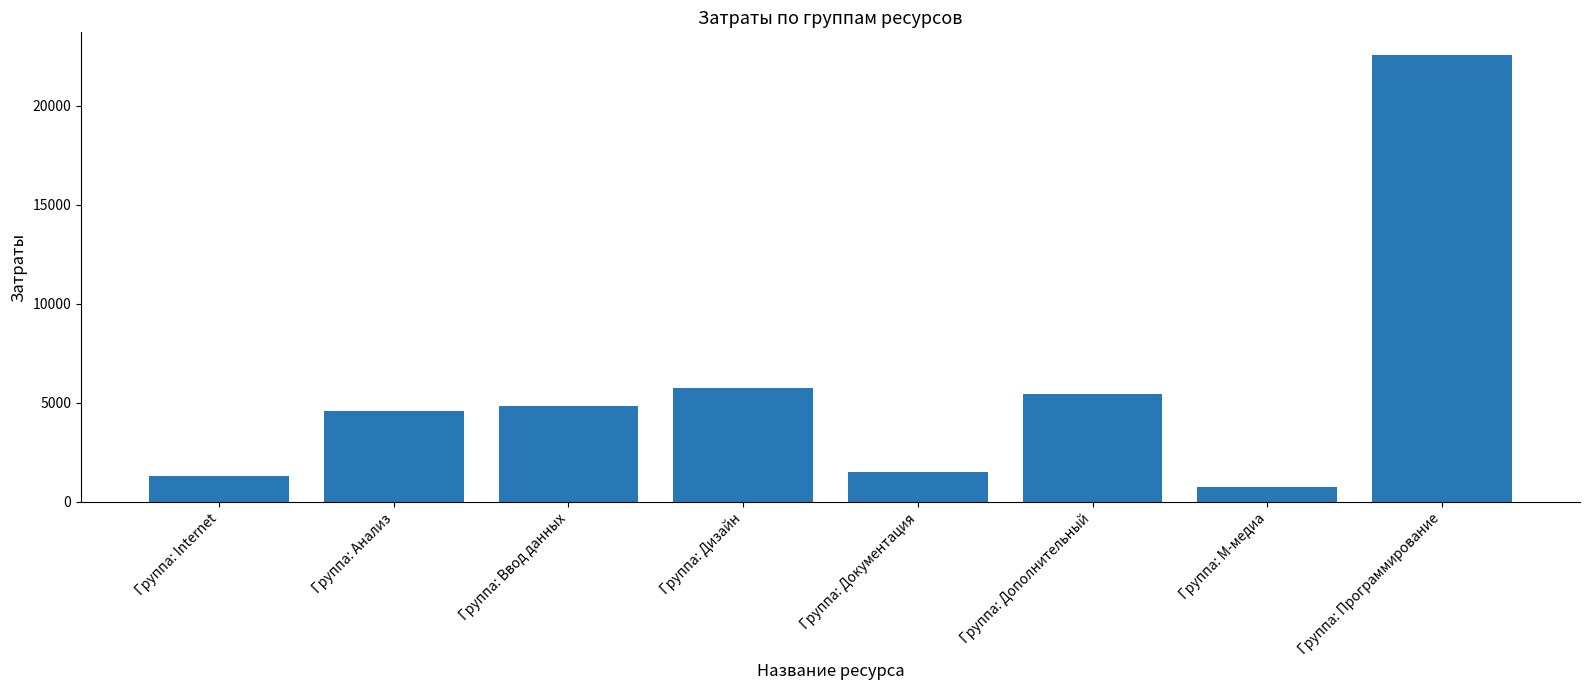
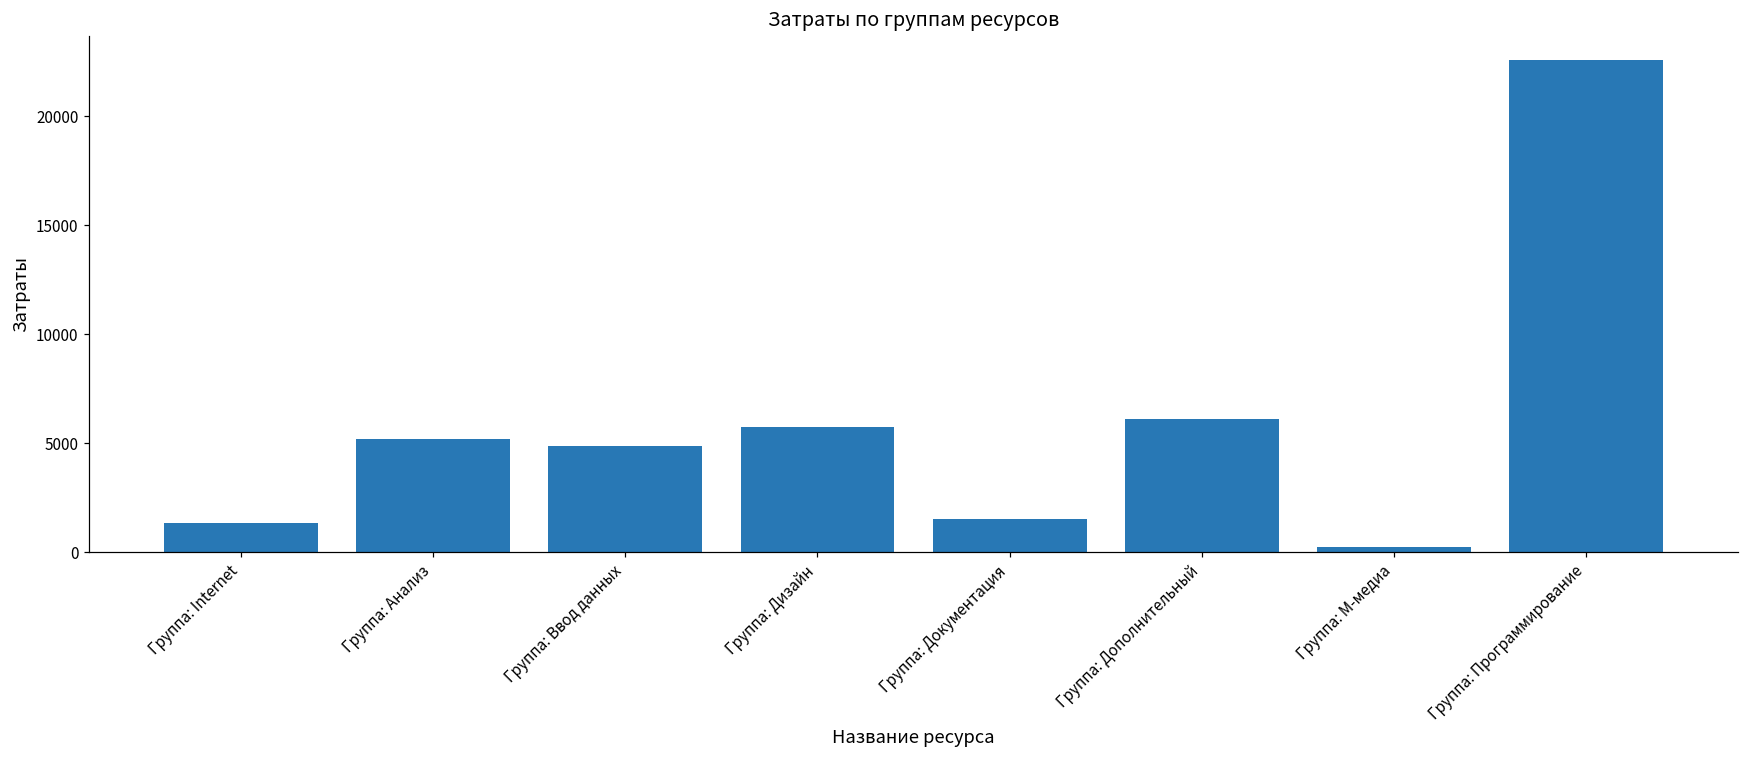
Группа: Анализ: 4600 -> 5200
Группа: Дополнительный: 5500 -> 6100
Группа: М-медиа: 700 -> 300
